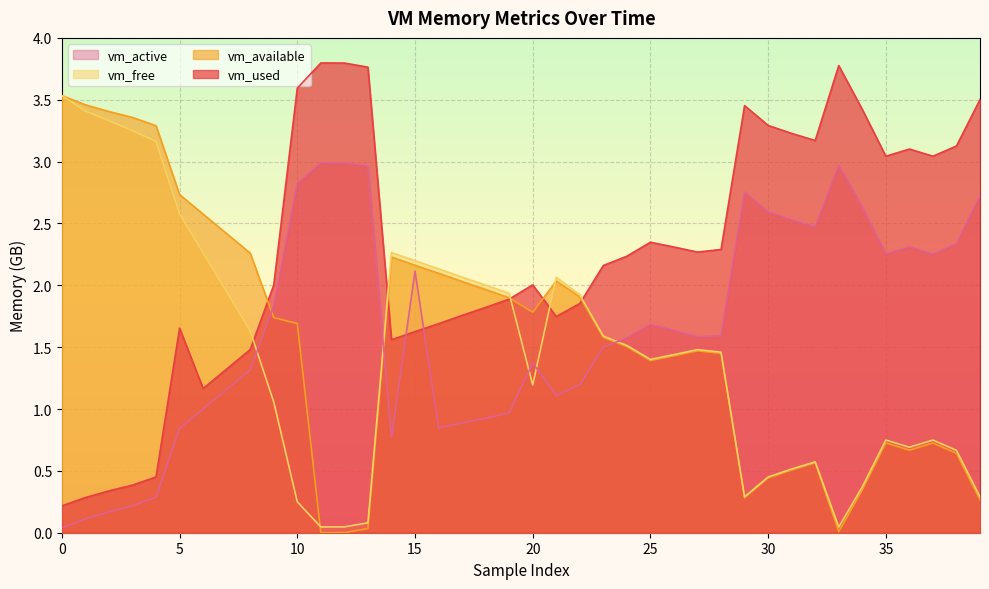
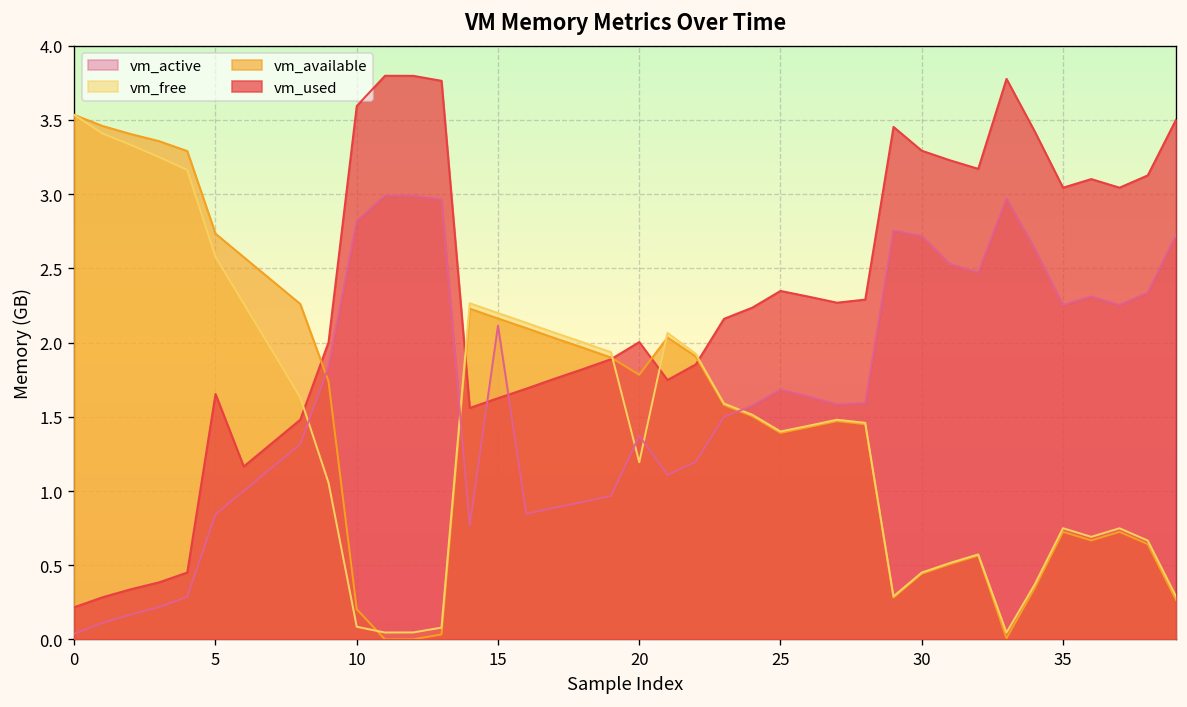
vm_free, 10: 0.25 -> 0.09
vm_available, 10: 1.69 -> 0.20
vm_active, 30: 2.59 -> 2.72
